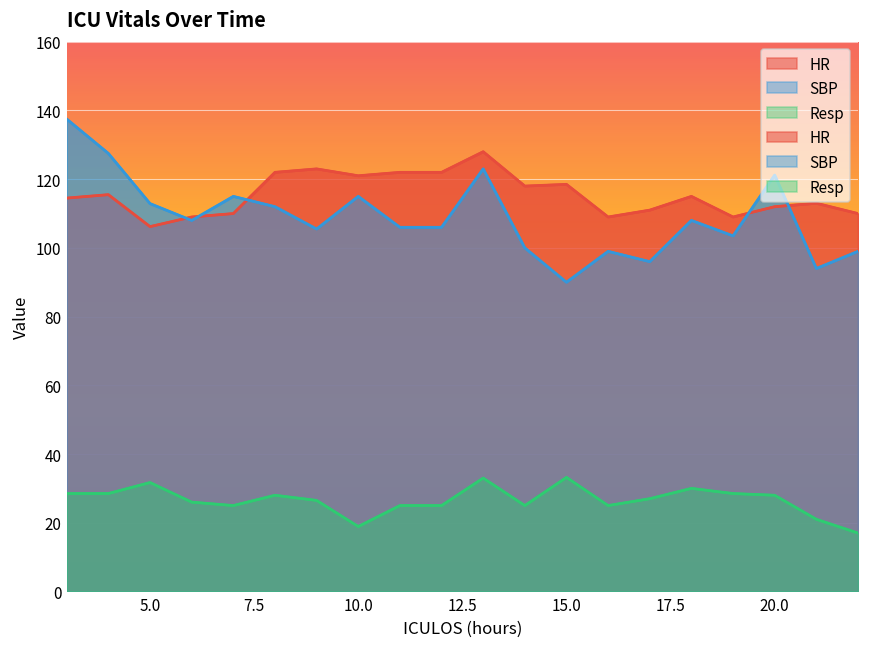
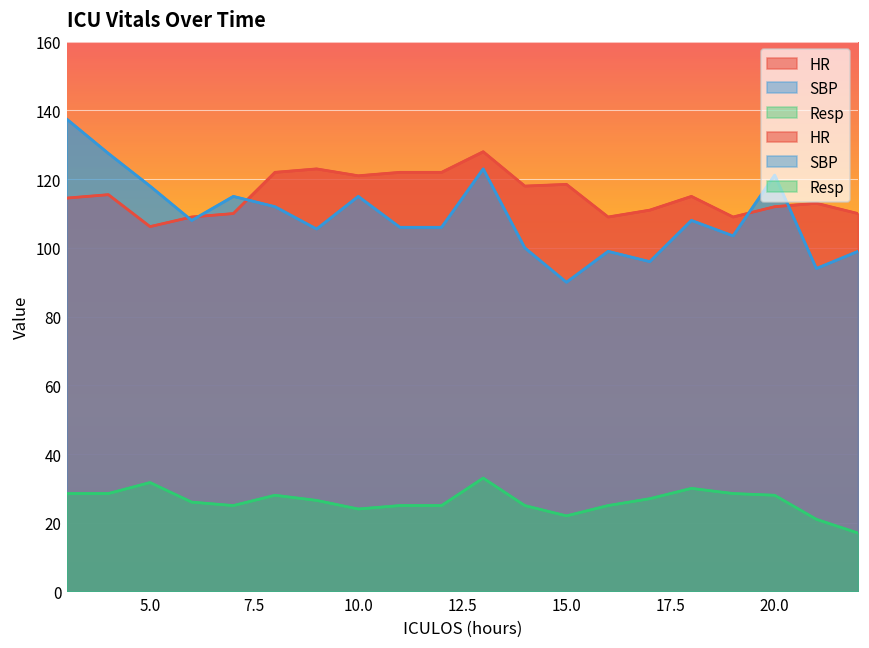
SBP, 5.0: 113 -> 118
Resp, 10.0: 19 -> 24
Resp, 15.0: 33 -> 22
